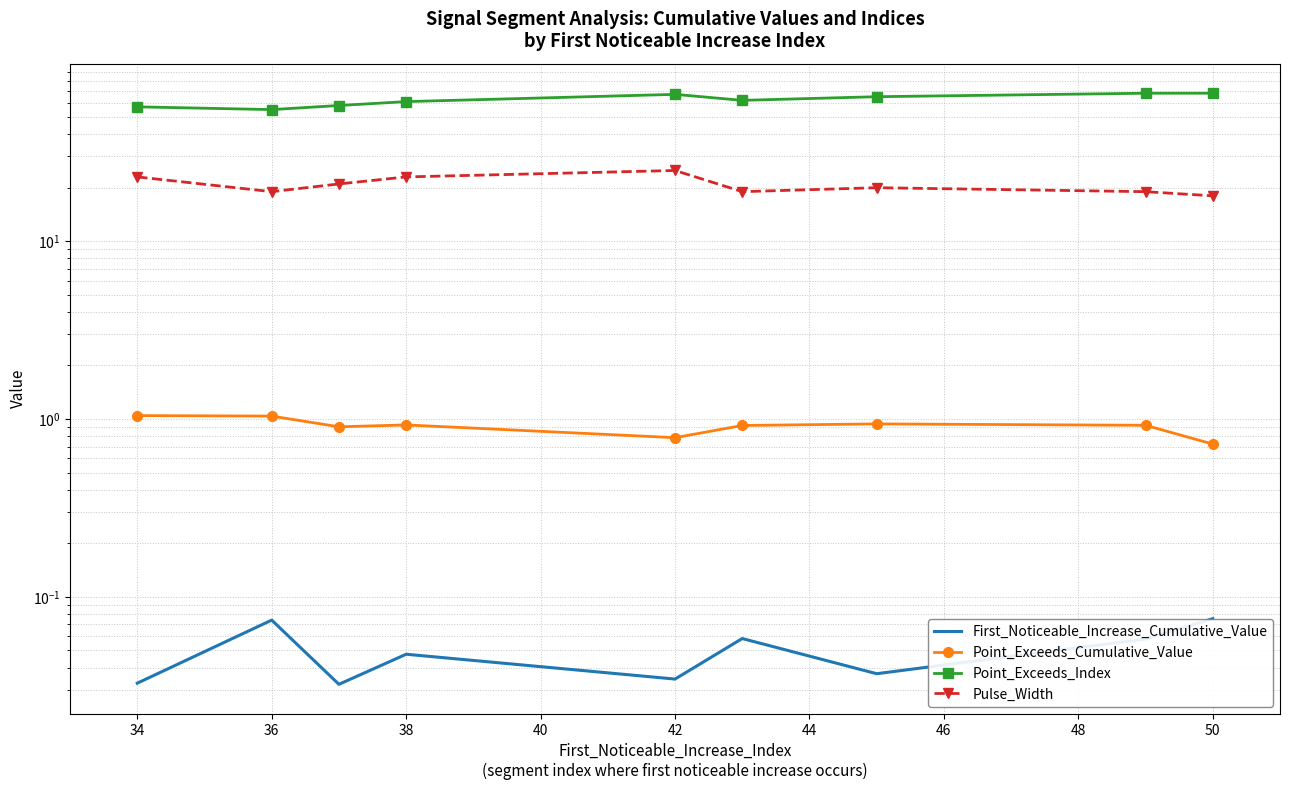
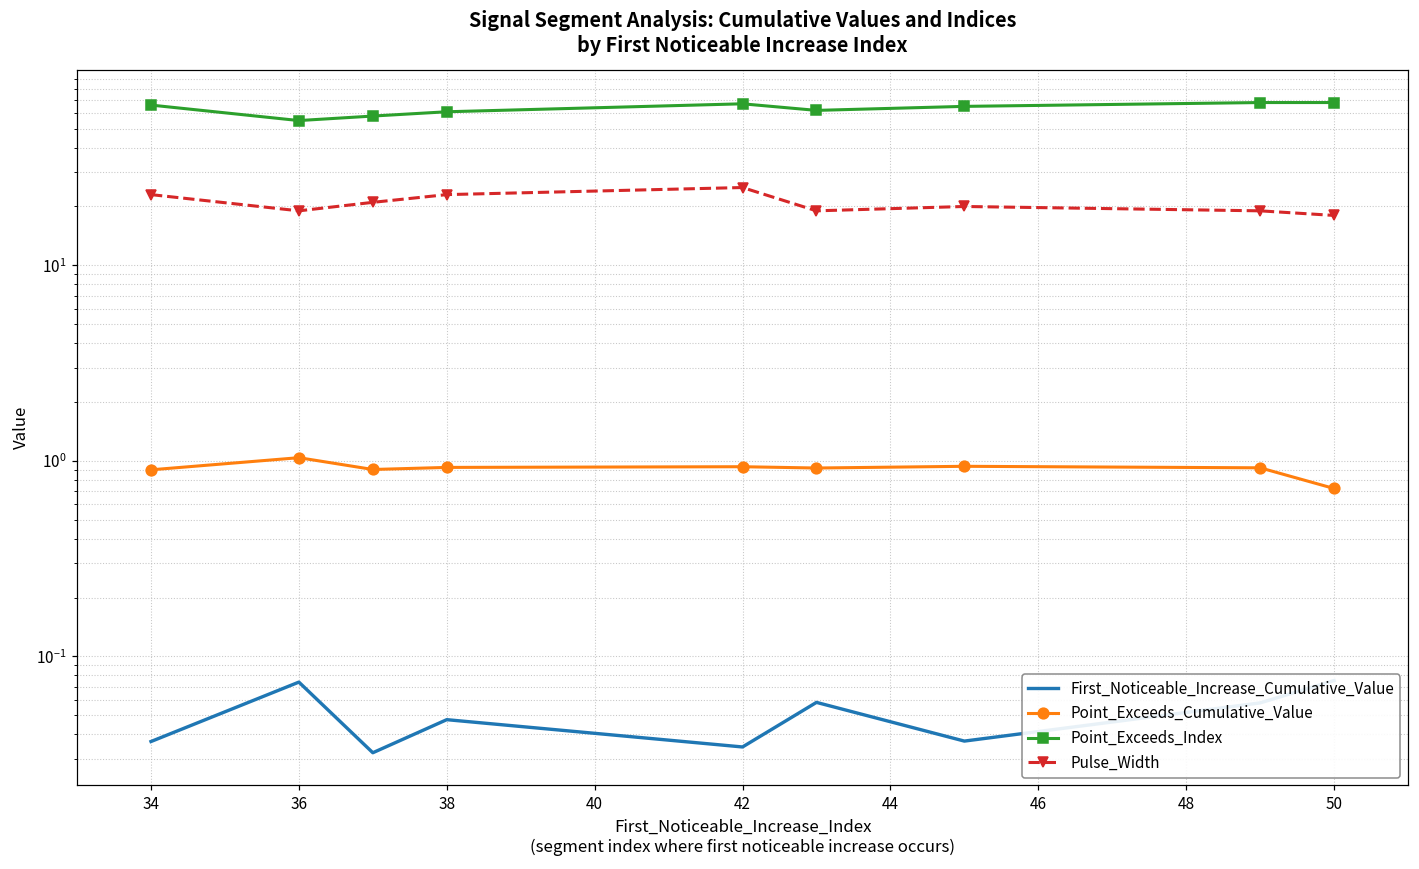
First_Noticeable_Increase_Cumulative_Value, 34: 0.033 -> 0.037
Point_Exceeds_Cumulative_Value, 34: 1.0 -> 0.9
Point_Exceeds_Index, 34: 57 -> 66
Point_Exceeds_Cumulative_Value, 42: 0.8 -> 0.9
